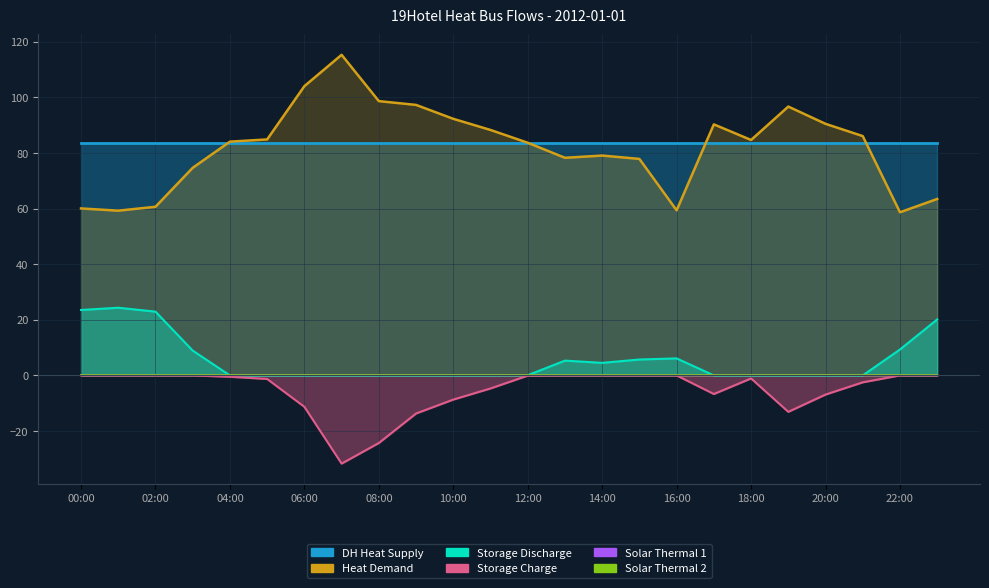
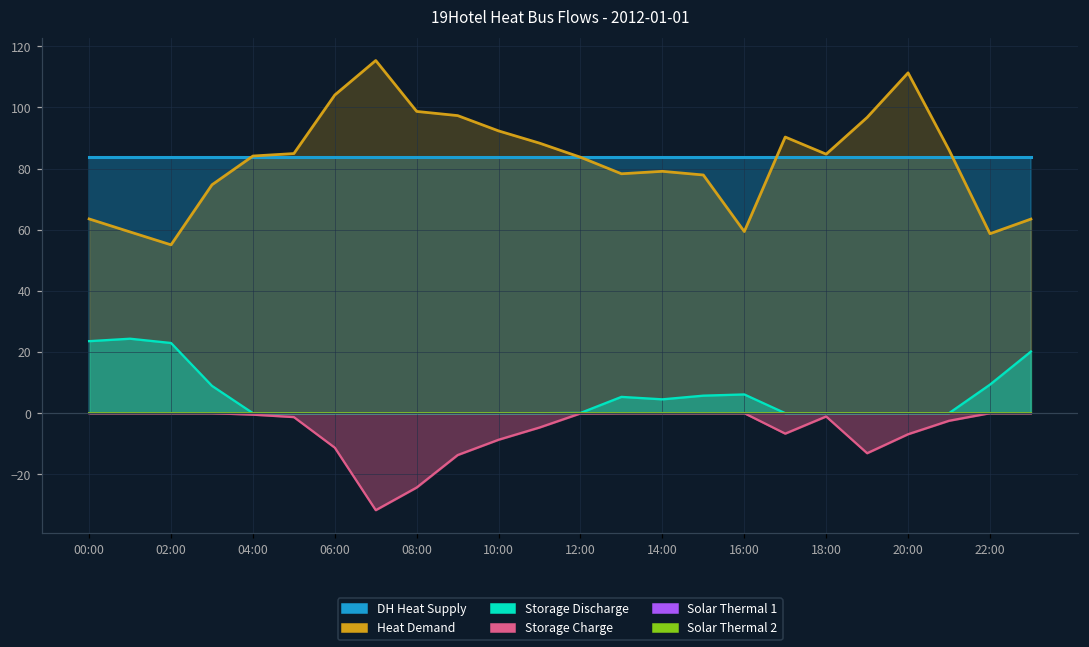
Heat Demand, 00:00: 60 -> 64
Heat Demand, 02:00: 61 -> 55
Heat Demand, 20:00: 90 -> 111
